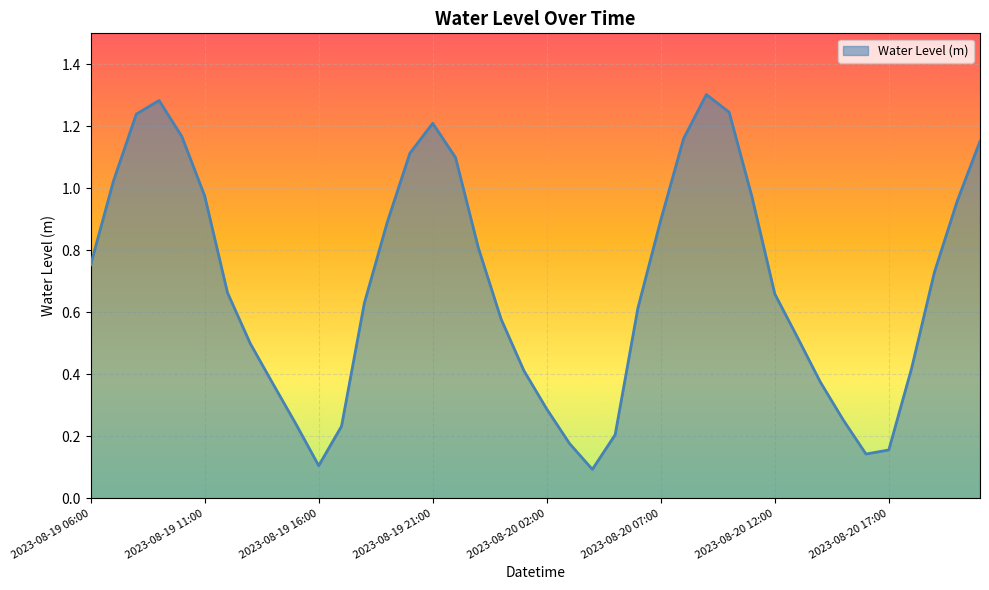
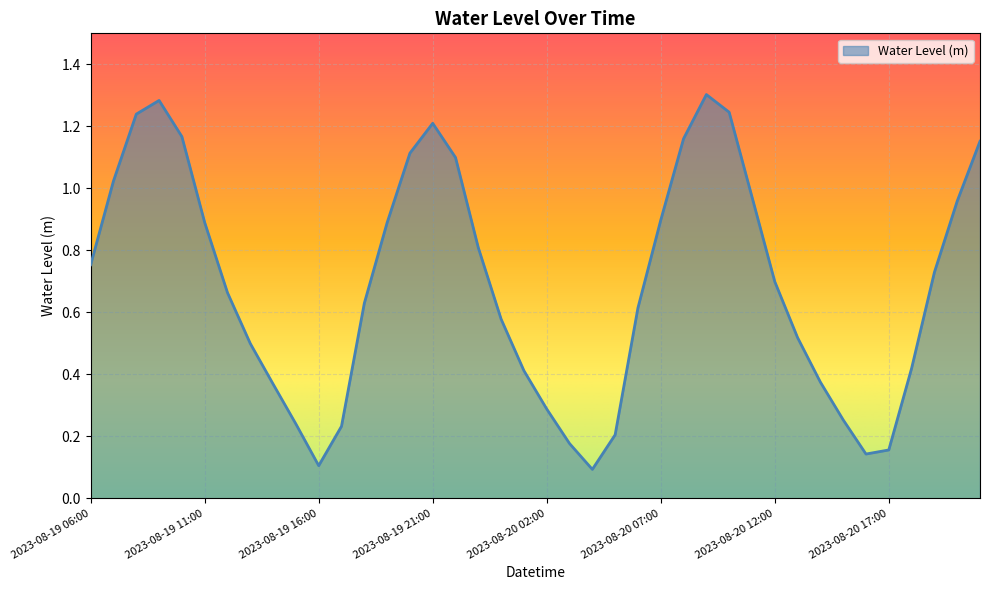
2023-08-19 11:00: 0.98 -> 0.89
2023-08-20 12:00: 0.66 -> 0.70
